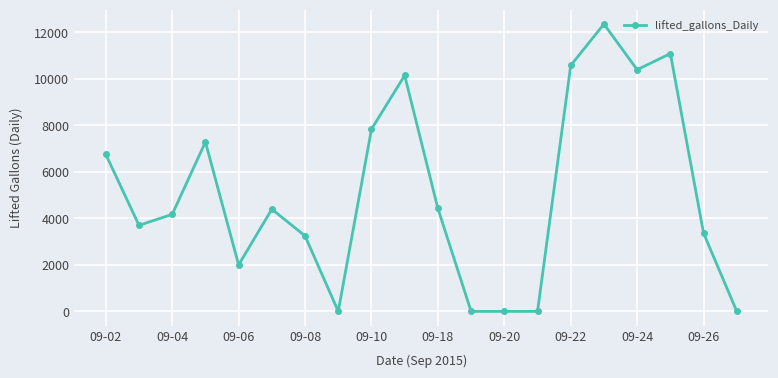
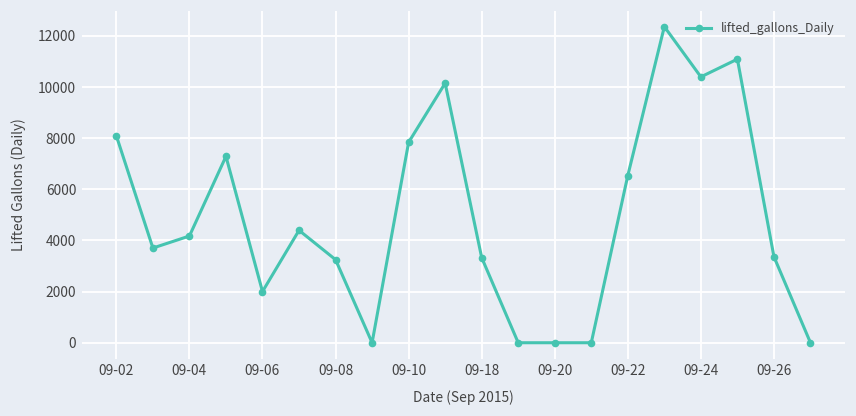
09-02: 6700 -> 8100
09-18: 4400 -> 3300
09-22: 10600 -> 6500
